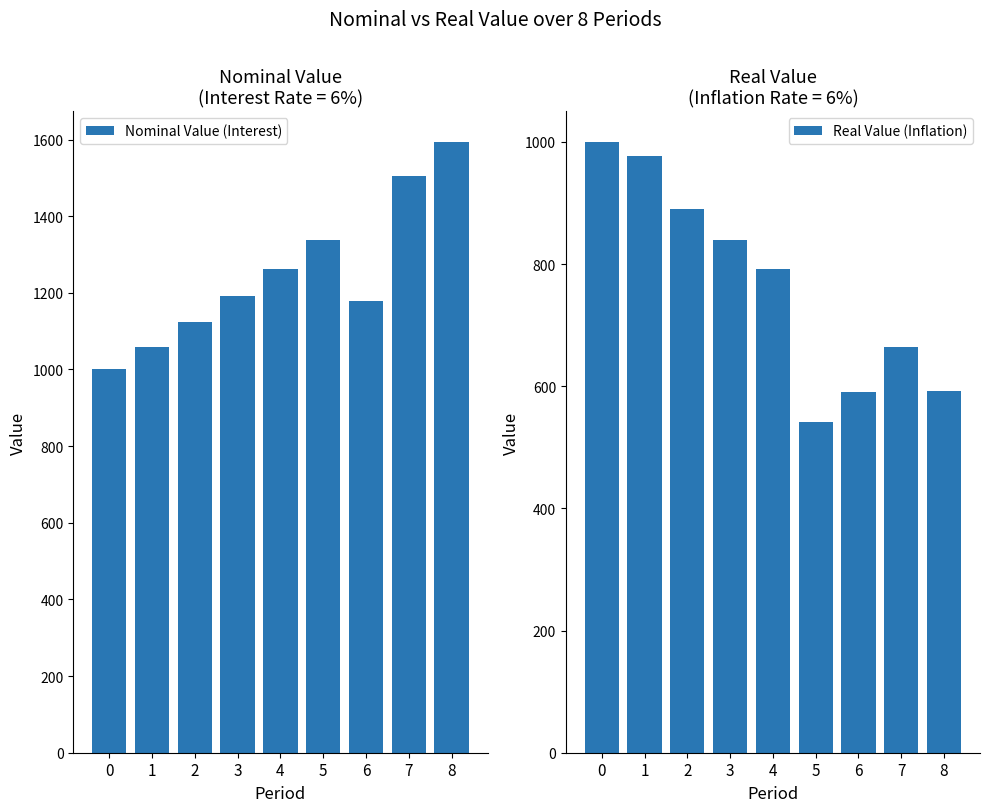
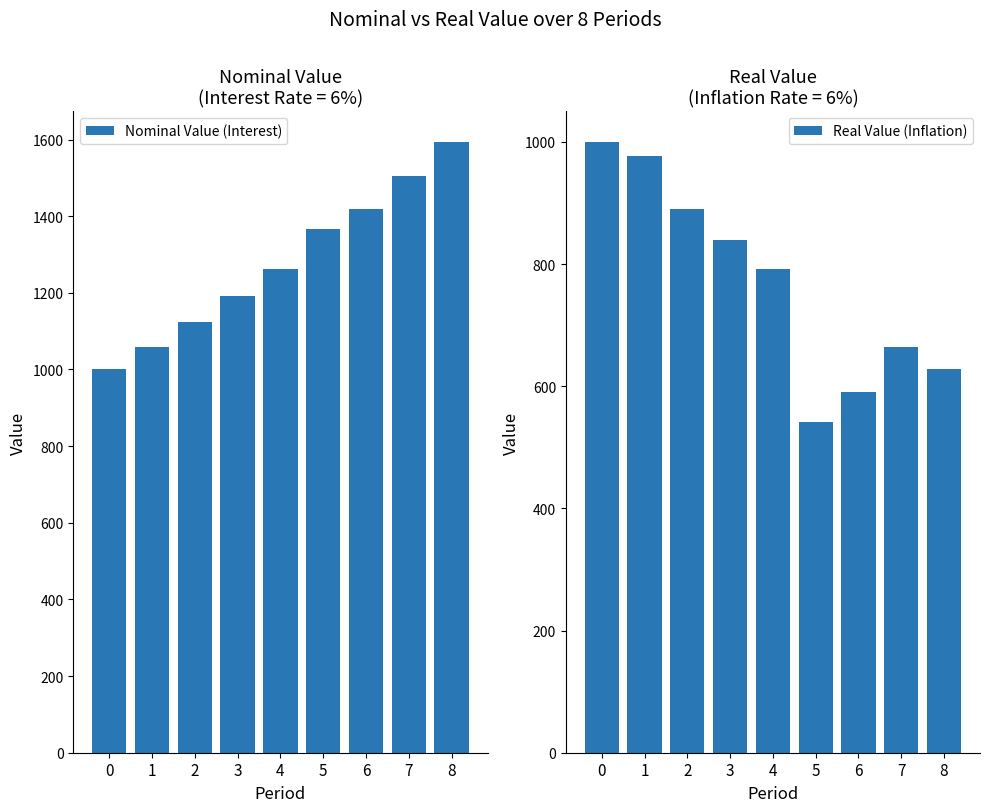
Nominal Value (Interest Rate = 6%), 5: 1340 -> 1370
Nominal Value (Interest Rate = 6%), 6: 1180 -> 1420
Real Value (Inflation Rate = 6%), 8: 590 -> 630
